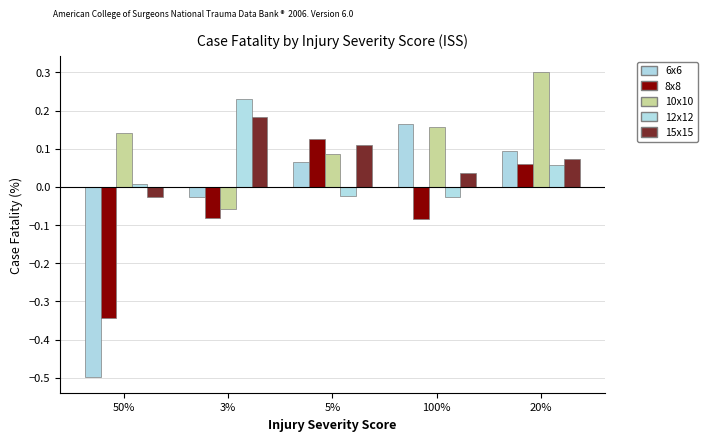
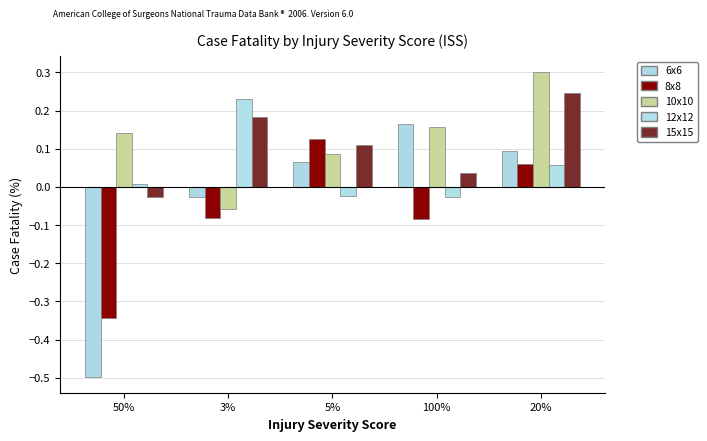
15x15, 20%: 0.07 -> 0.25
